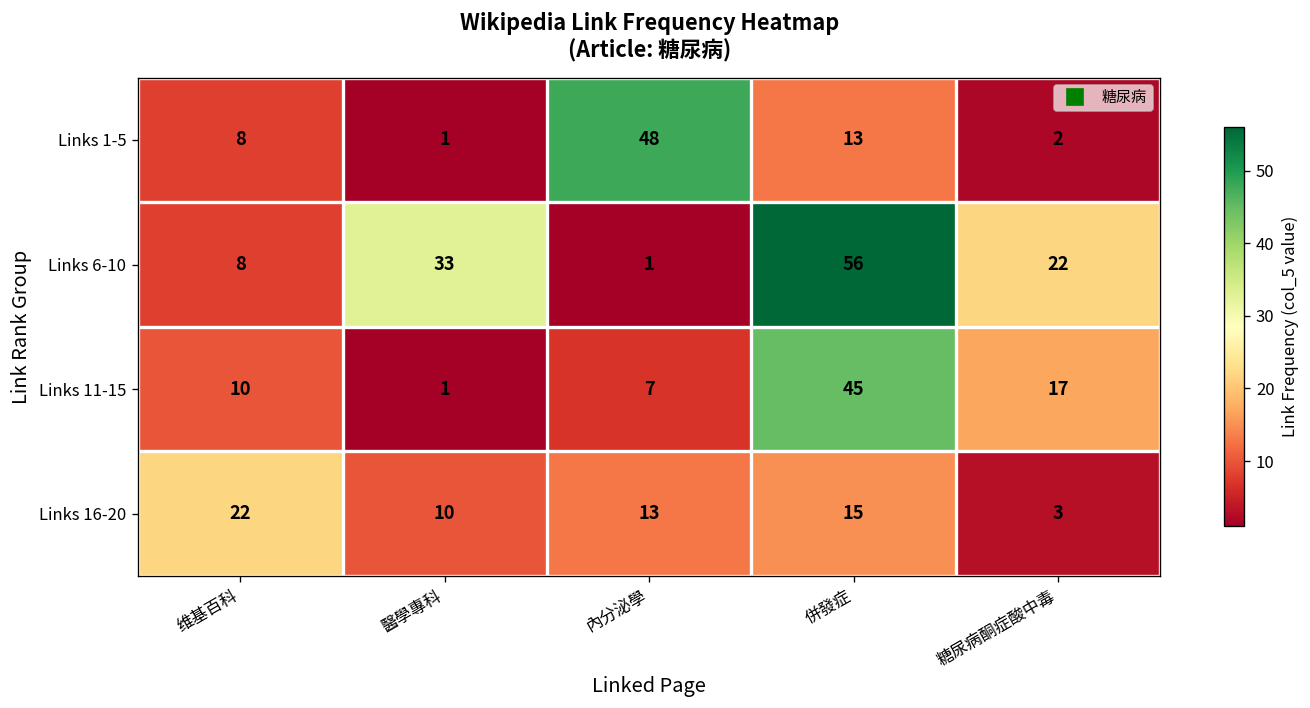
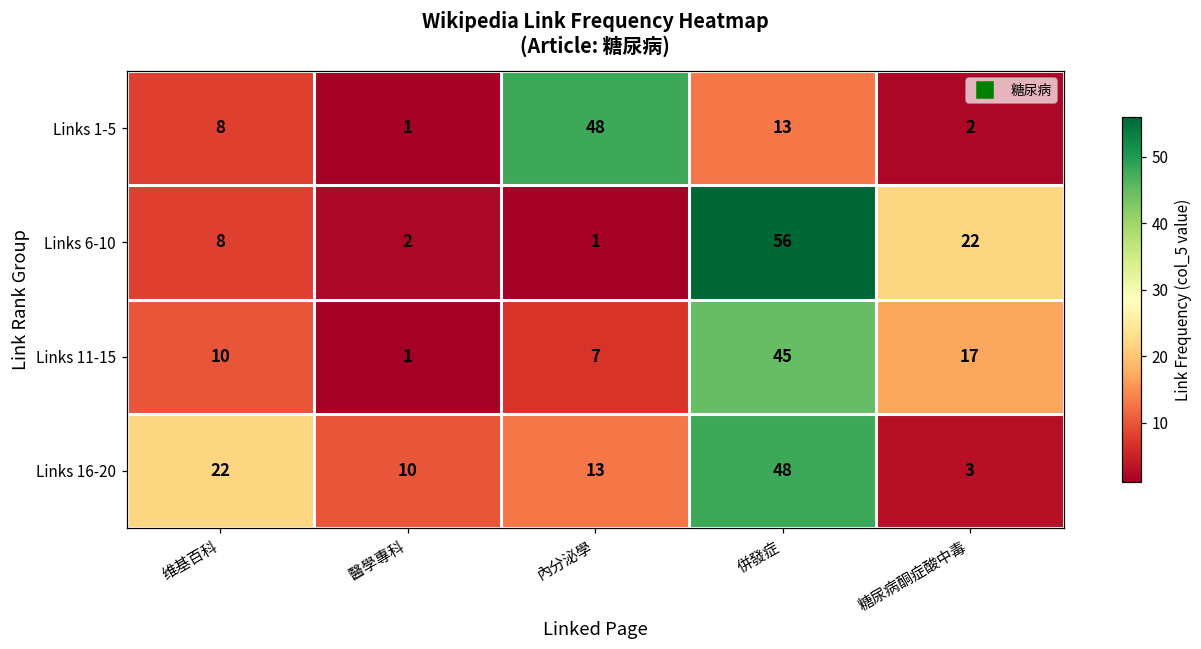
Links 6-10, 醫學專科: 33 -> 2
Links 16-20, 併發症: 15 -> 48
